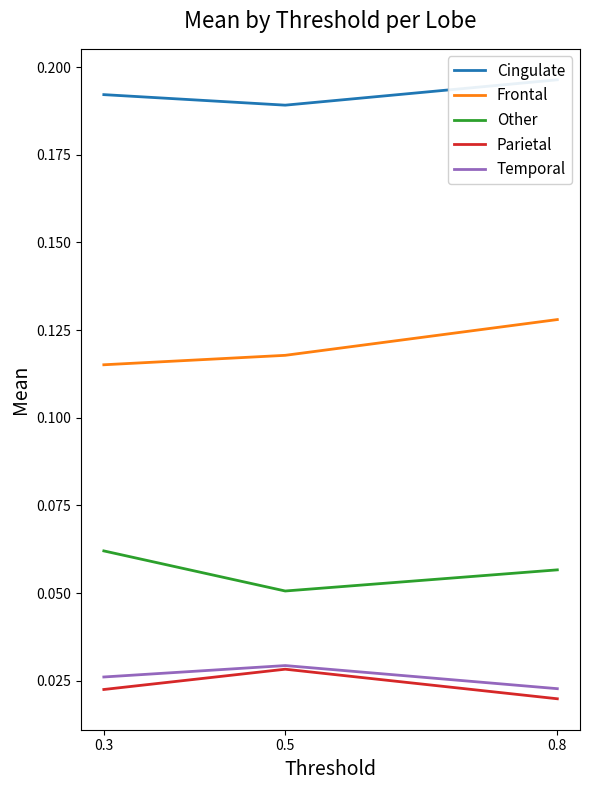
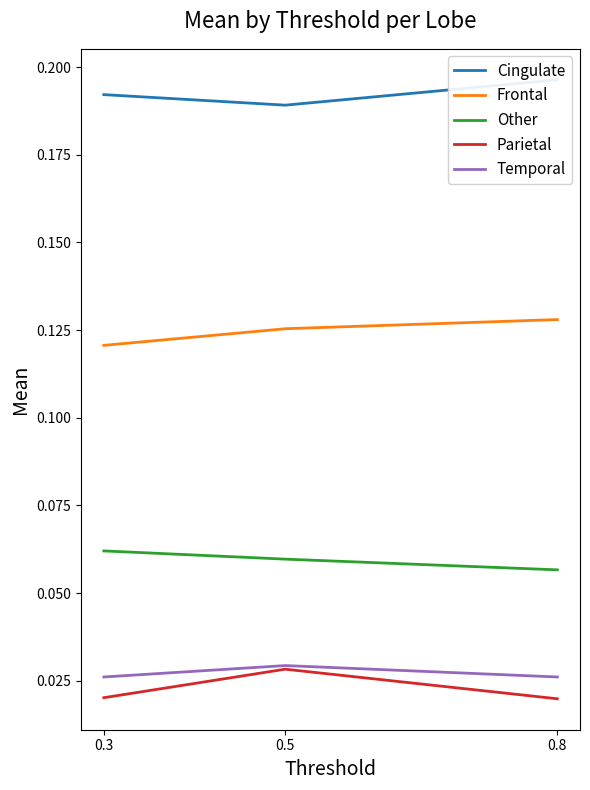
Frontal, 0.3: 0.115 -> 0.121
Parietal, 0.3: 0.023 -> 0.020
Frontal, 0.5: 0.118 -> 0.125
Other, 0.5: 0.051 -> 0.060
Temporal, 0.8: 0.023 -> 0.026
